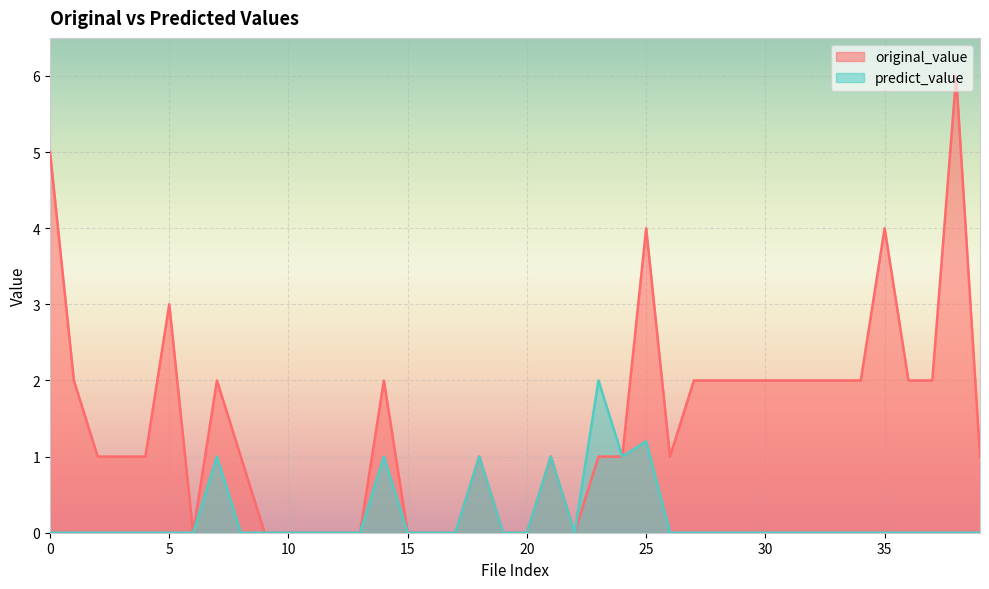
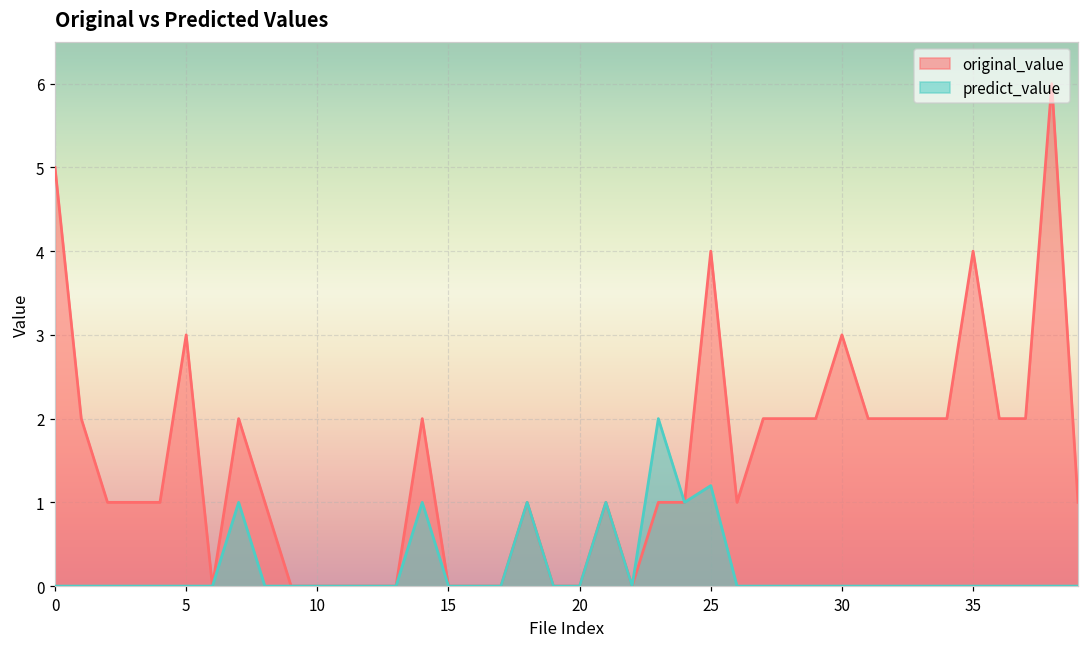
original_value, 30: 2 -> 3
